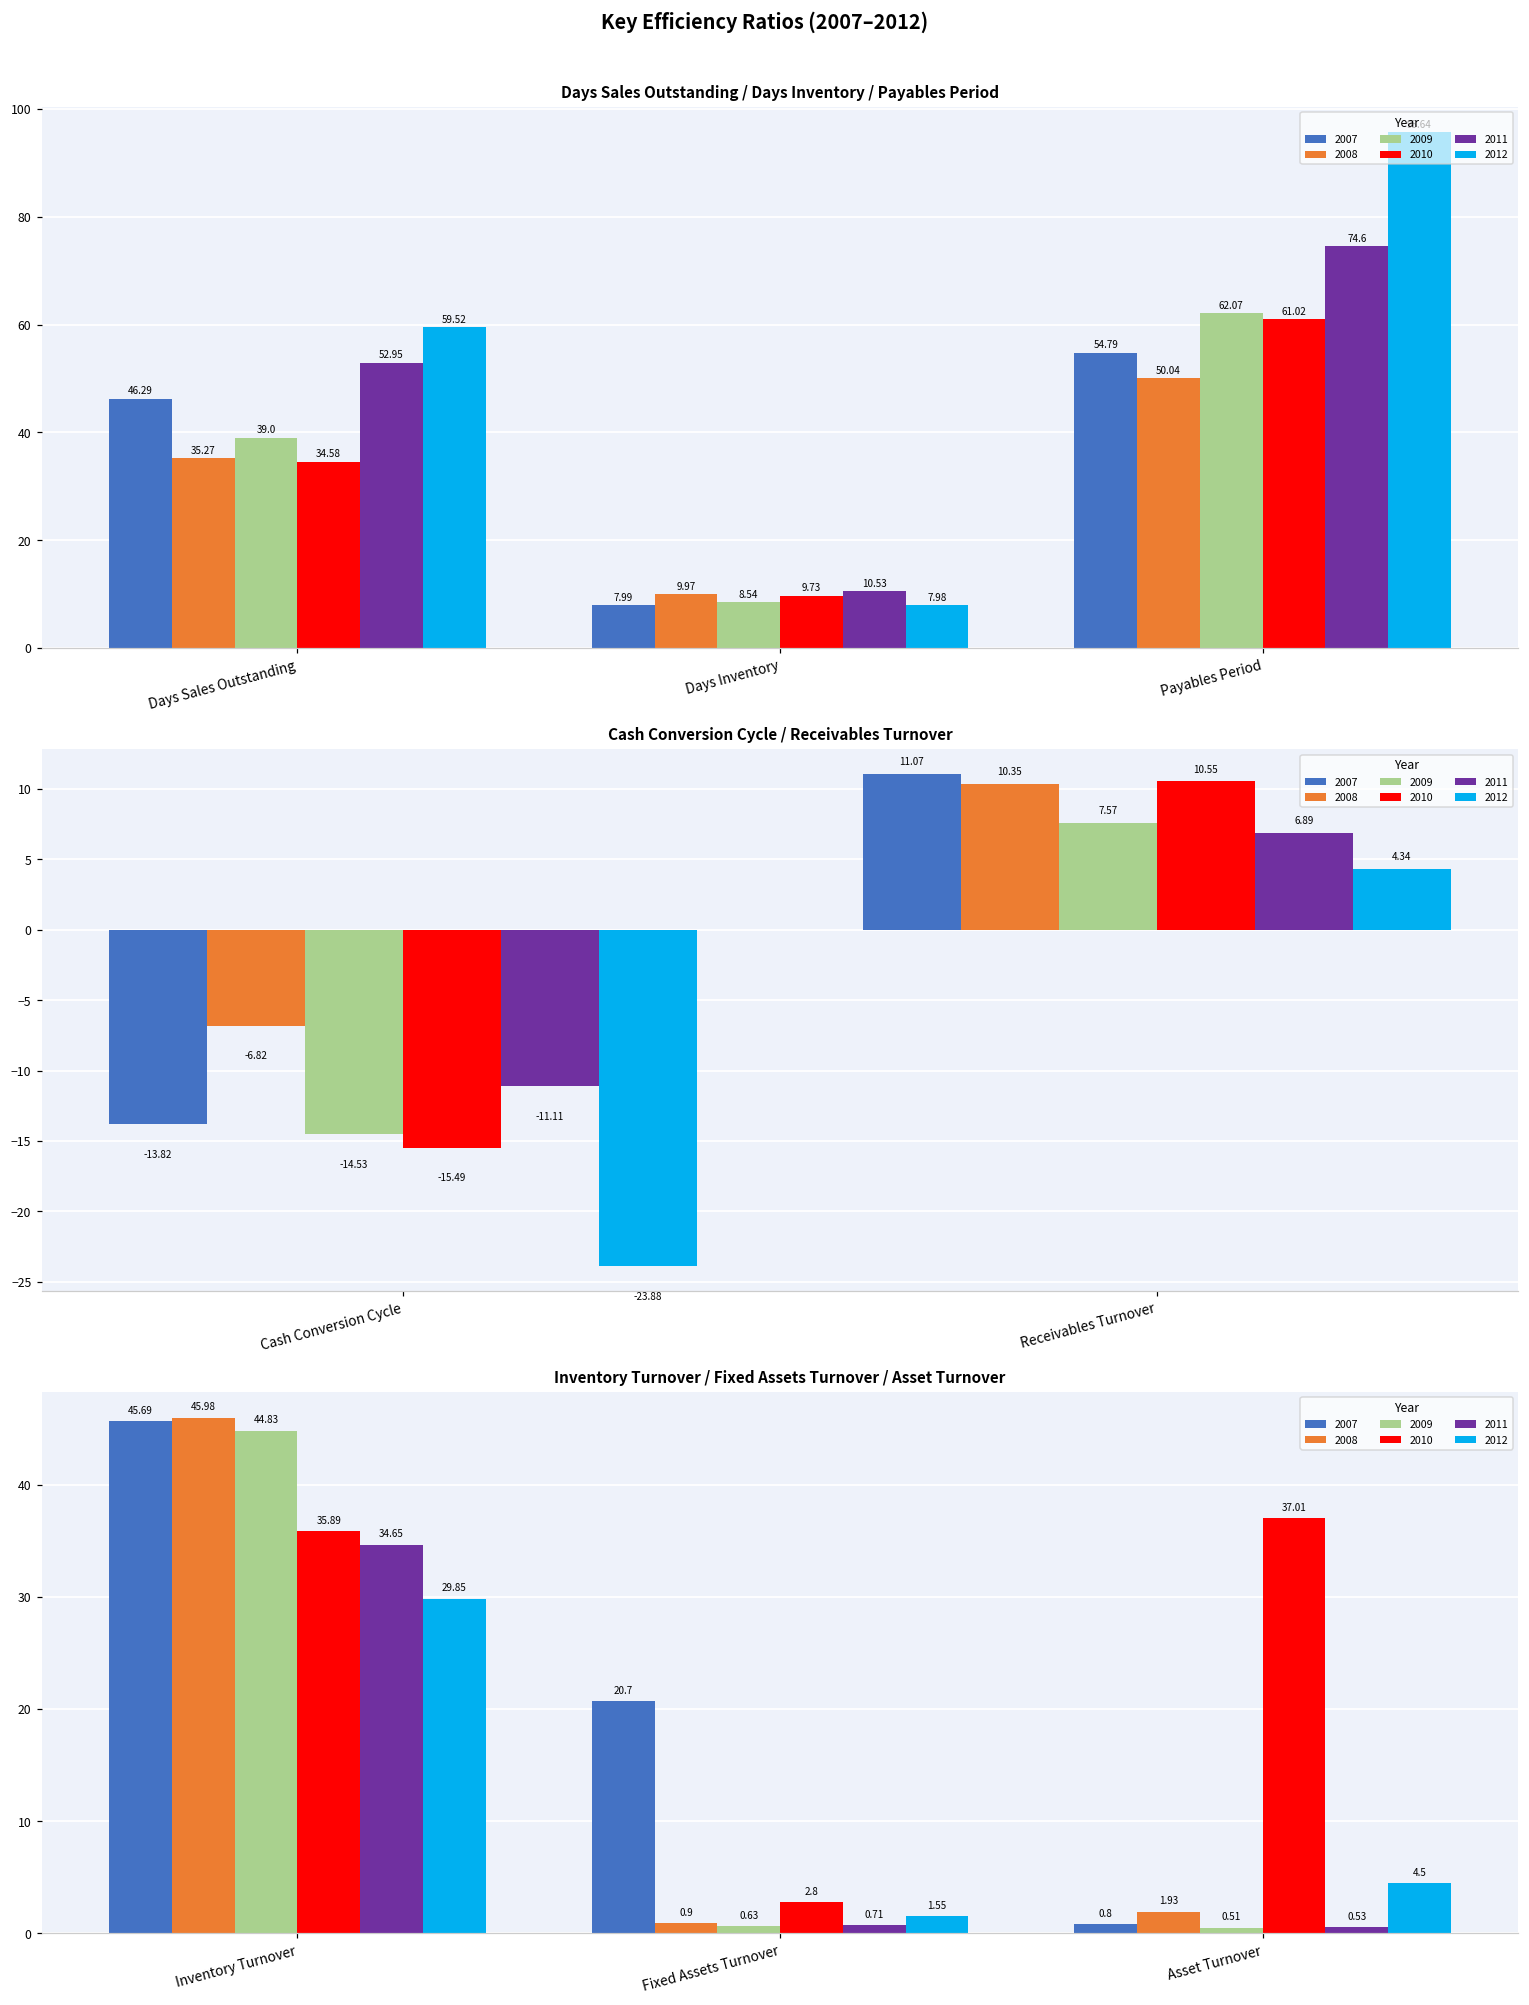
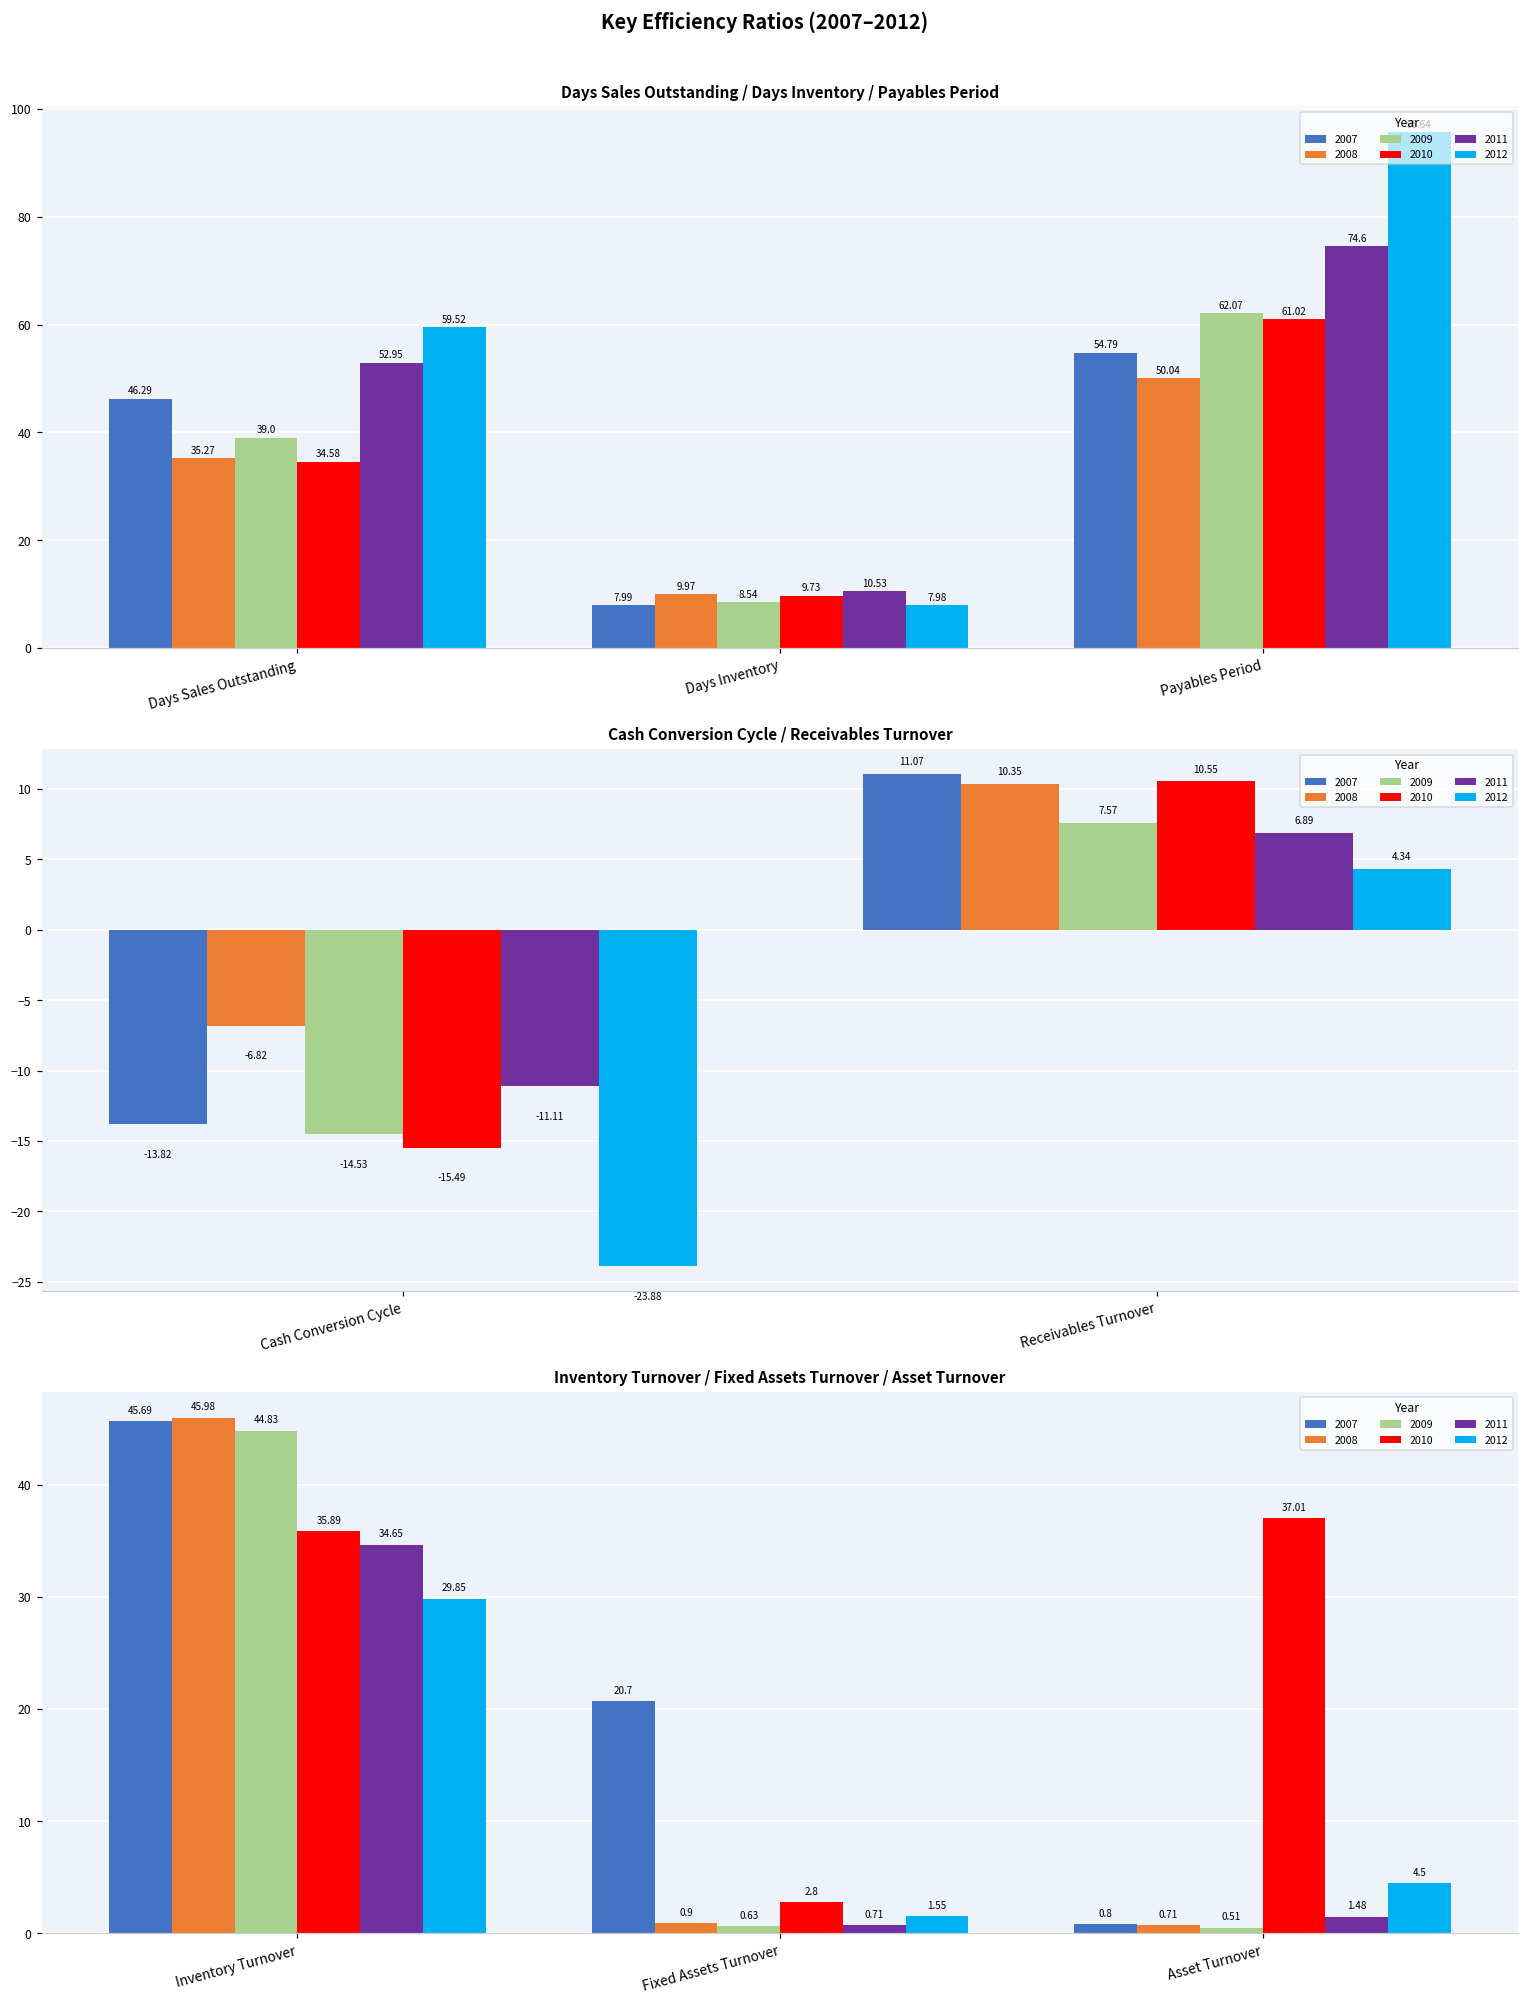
Inventory Turnover / Fixed Assets Turnover / Asset Turnover, 2008, Asset Turnover: 1.93 -> 0.71
Inventory Turnover / Fixed Assets Turnover / Asset Turnover, 2011, Asset Turnover: 0.53 -> 1.48
